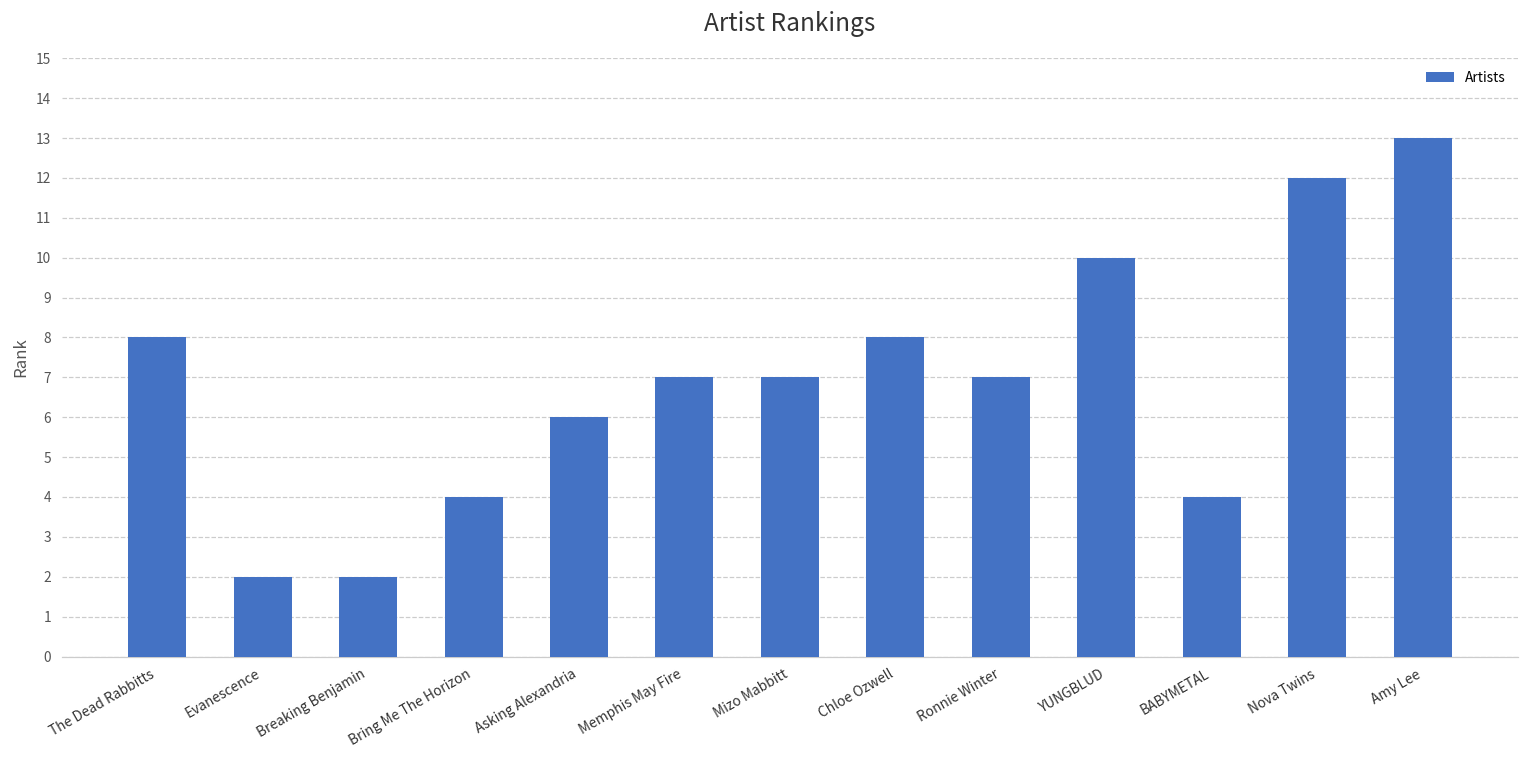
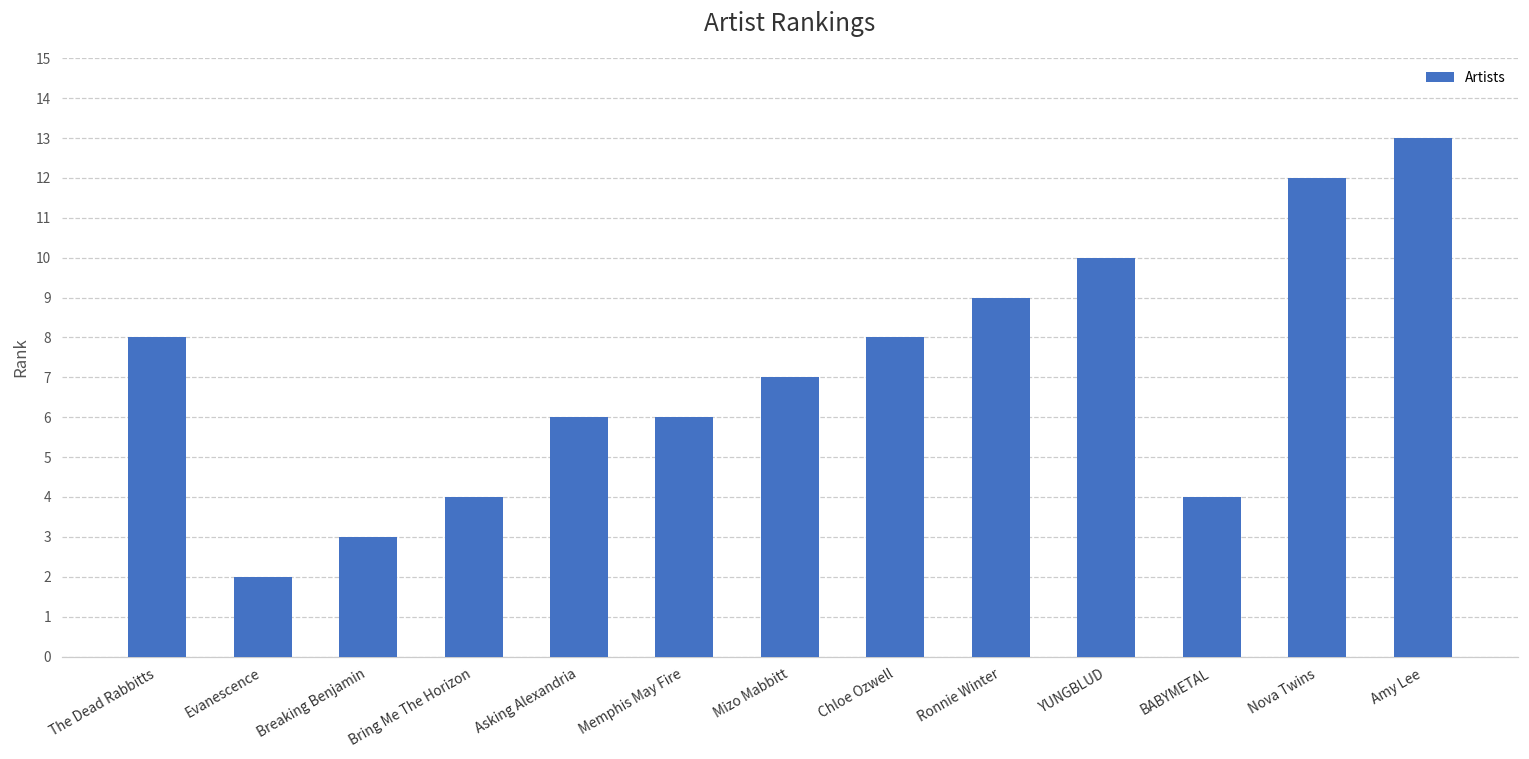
Breaking Benjamin: 2 -> 3
Memphis May Fire: 7 -> 6
Ronnie Winter: 7 -> 9
